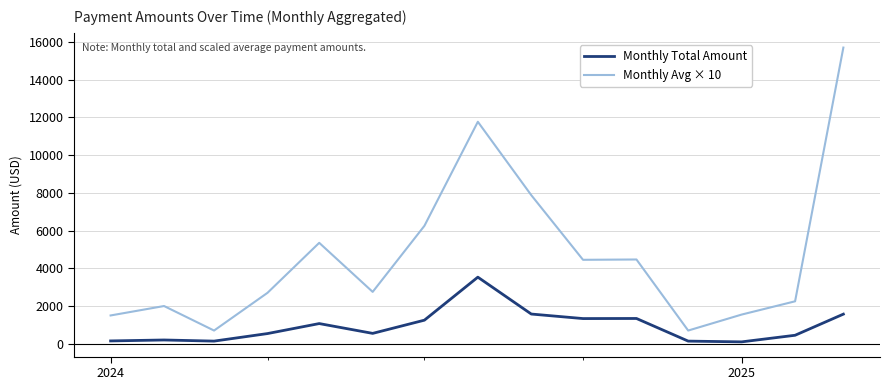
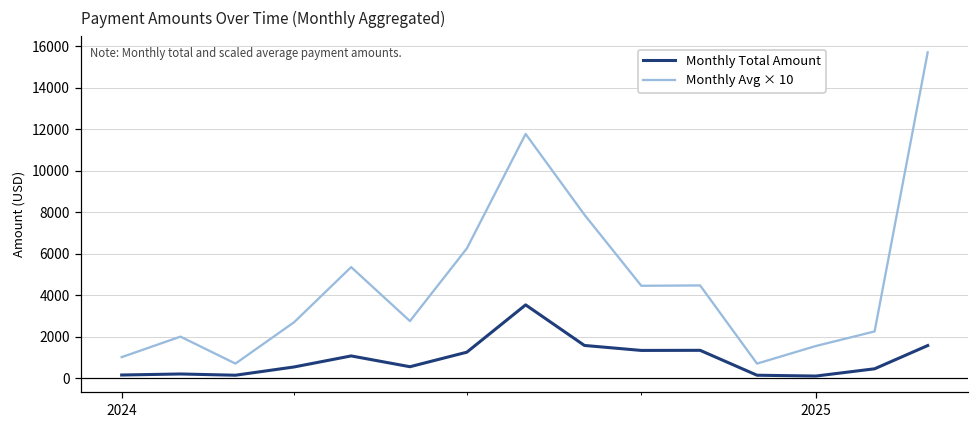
Monthly Avg × 10, 2024: 1500 -> 1000
